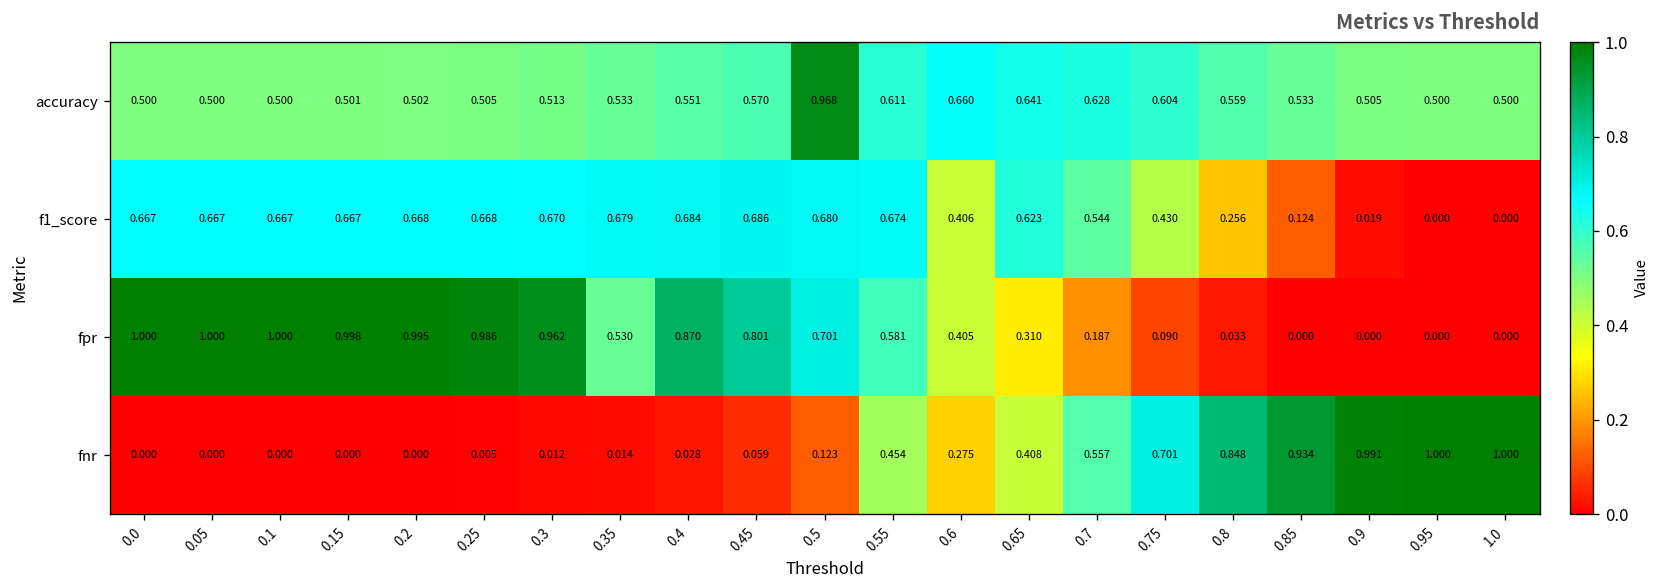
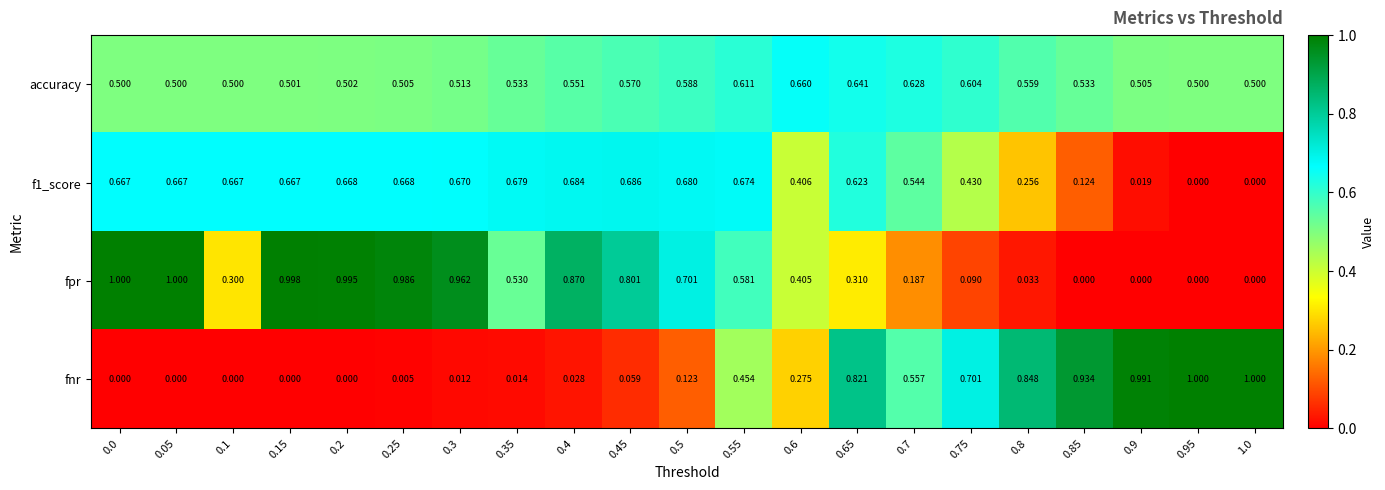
accuracy, 0.5: 0.968 -> 0.588
fpr, 0.1: 1.000 -> 0.300
fnr, 0.65: 0.408 -> 0.821
